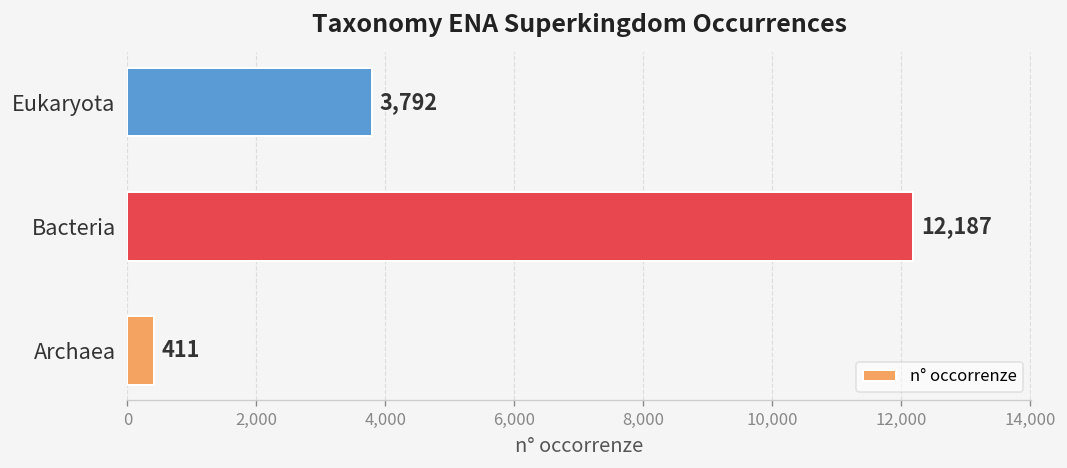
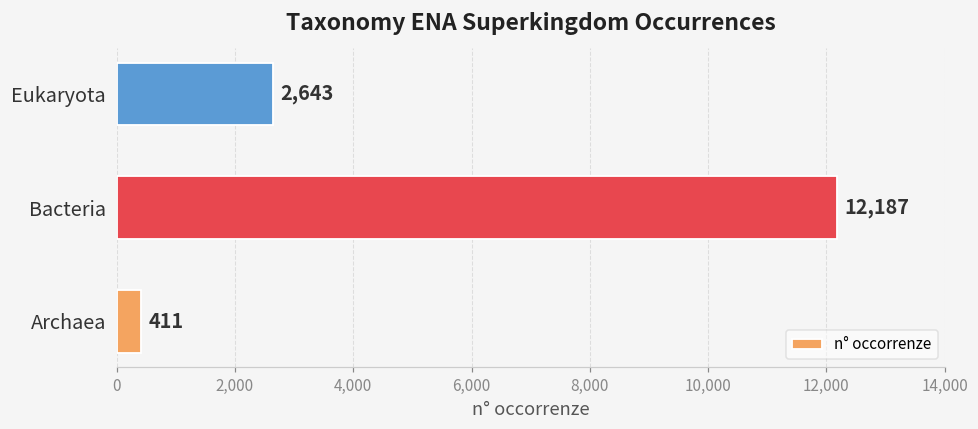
Eukaryota: 3,792 -> 2,643
